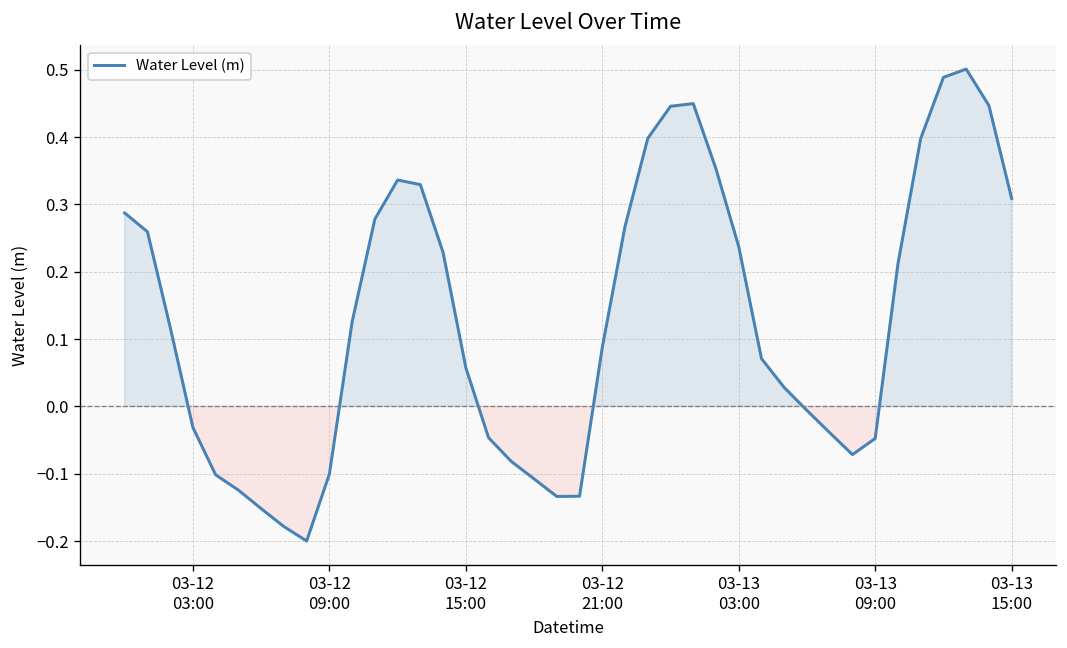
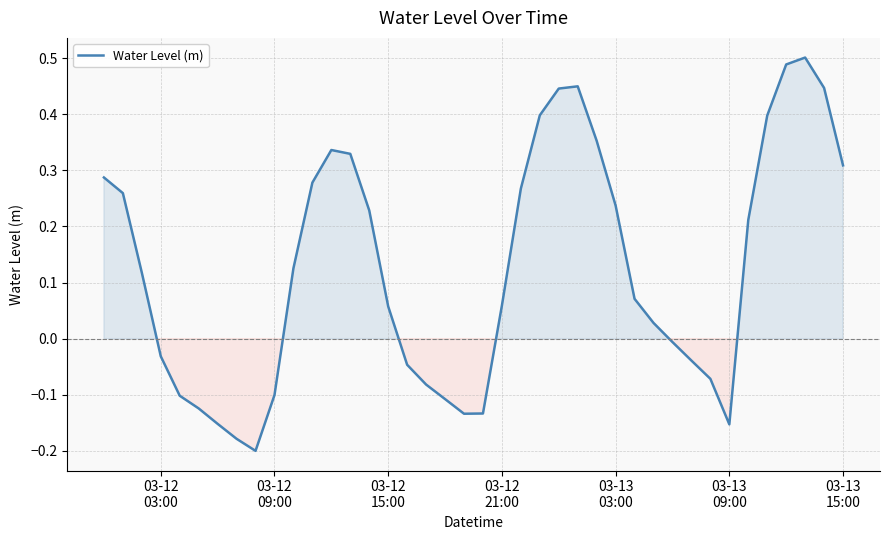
03-12 21:00: 0.09 -> 0.06
03-13 09:00: -0.05 -> -0.15
